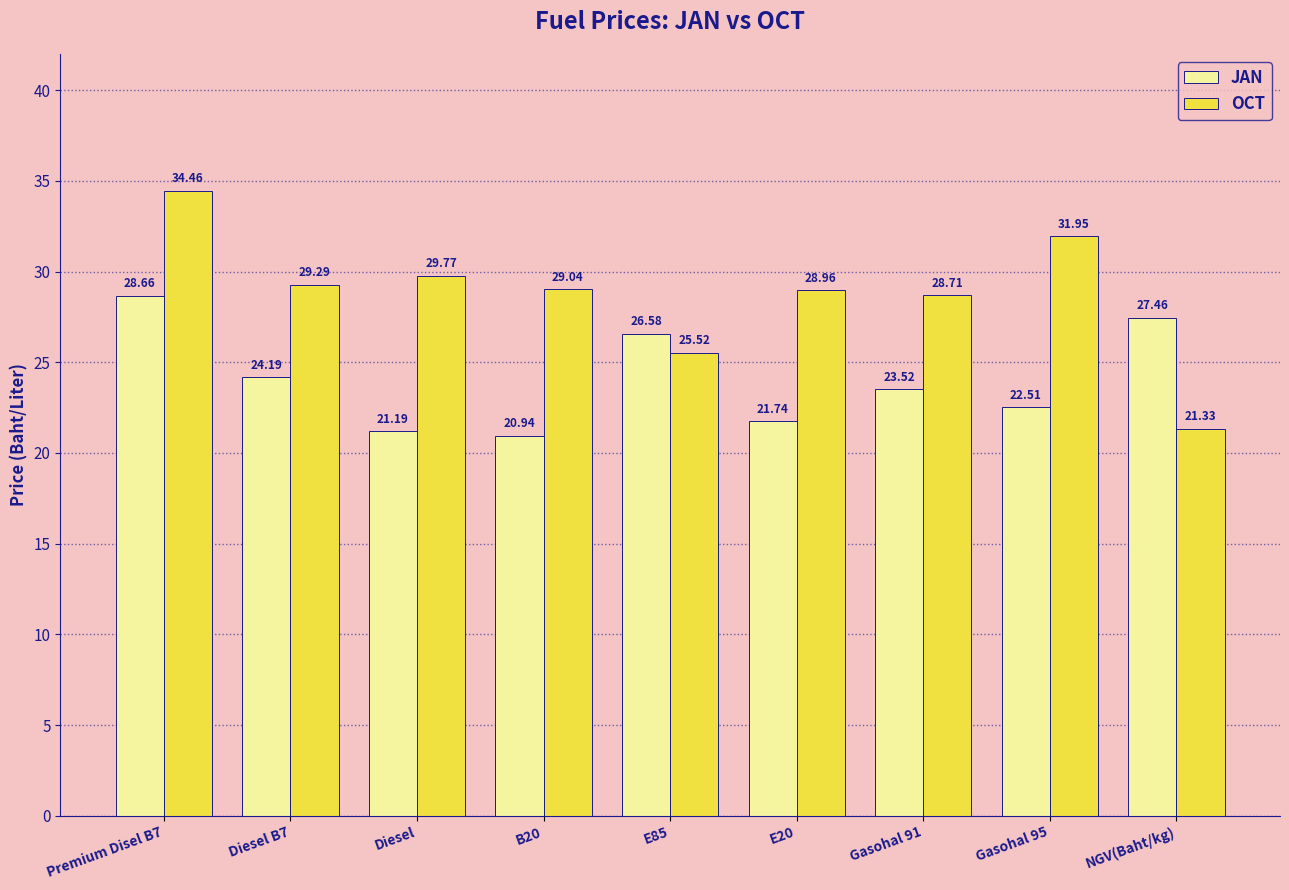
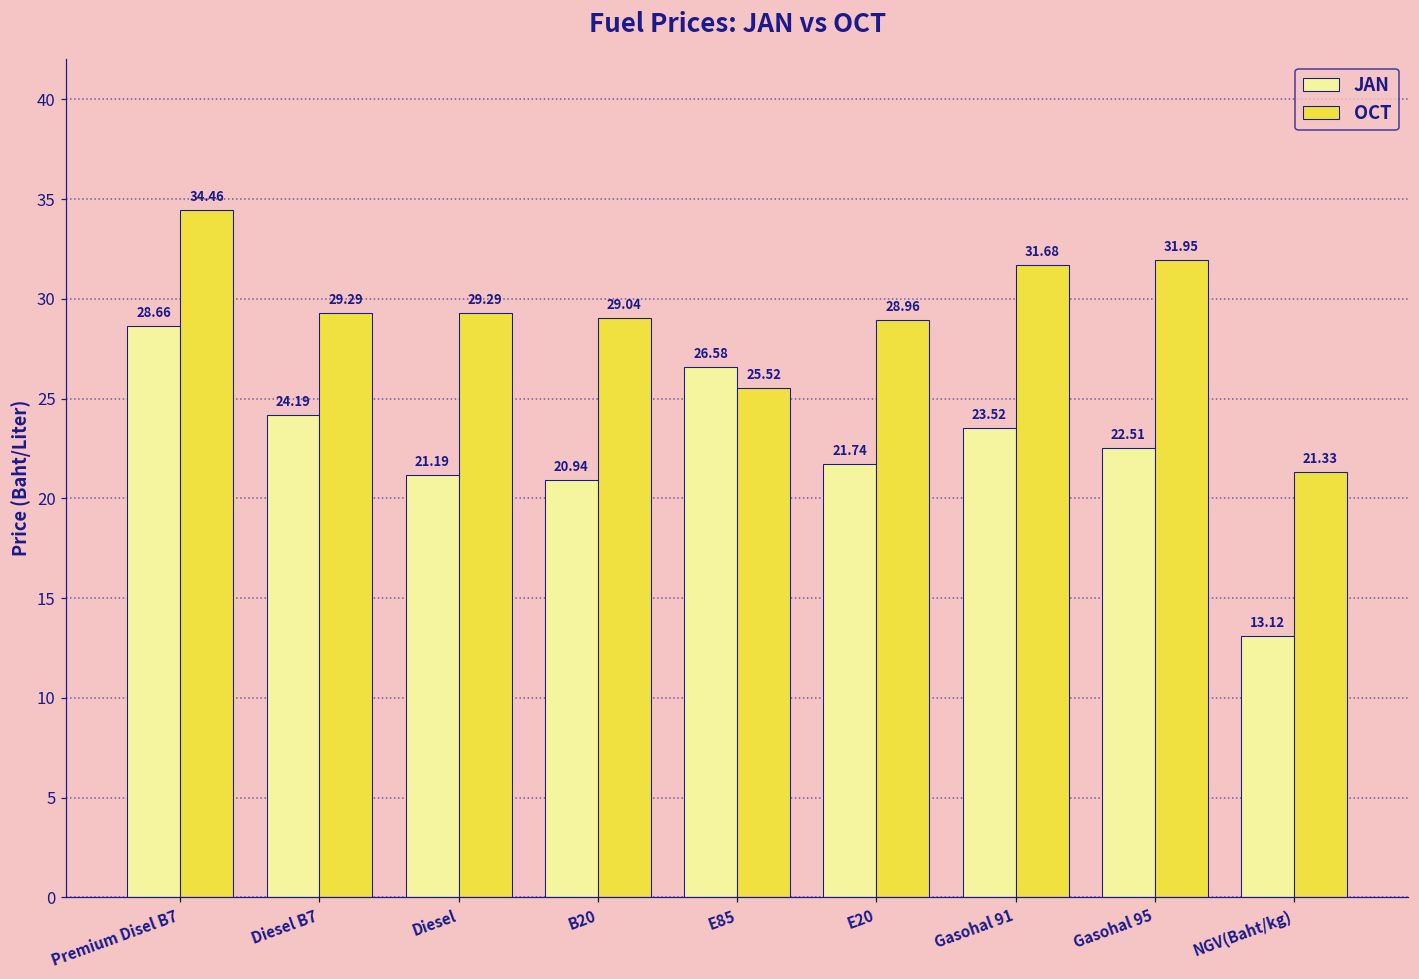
OCT, Diesel: 29.77 -> 29.29
OCT, Gasohal 91: 28.71 -> 31.68
JAN, NGV(Baht/kg): 27.46 -> 13.12
